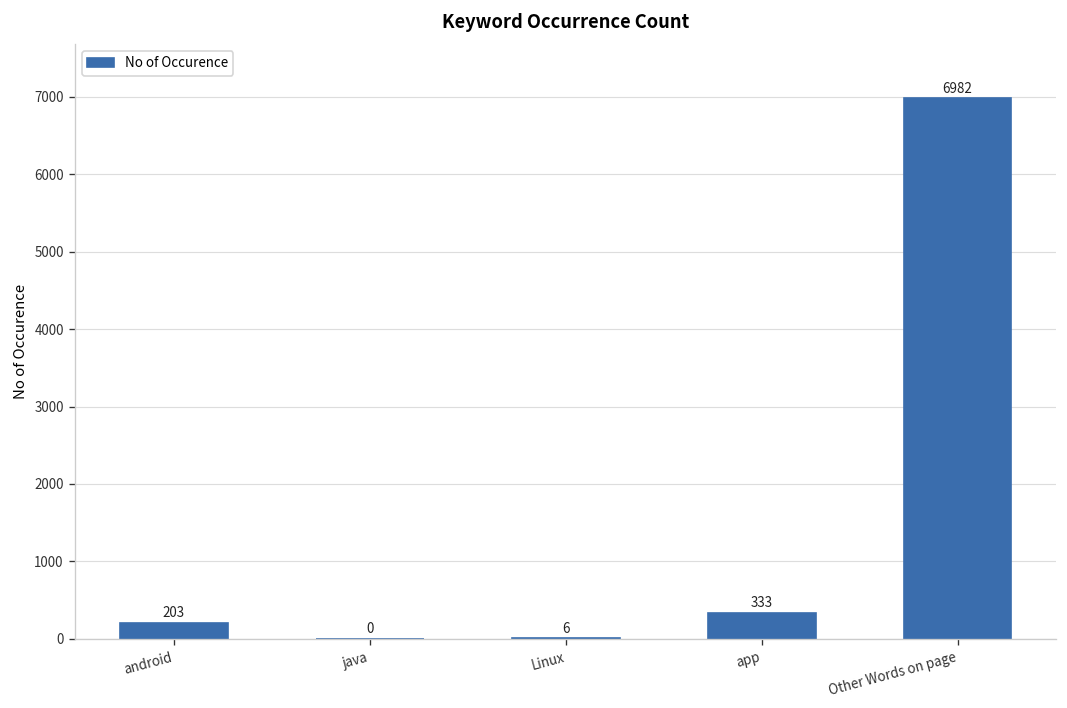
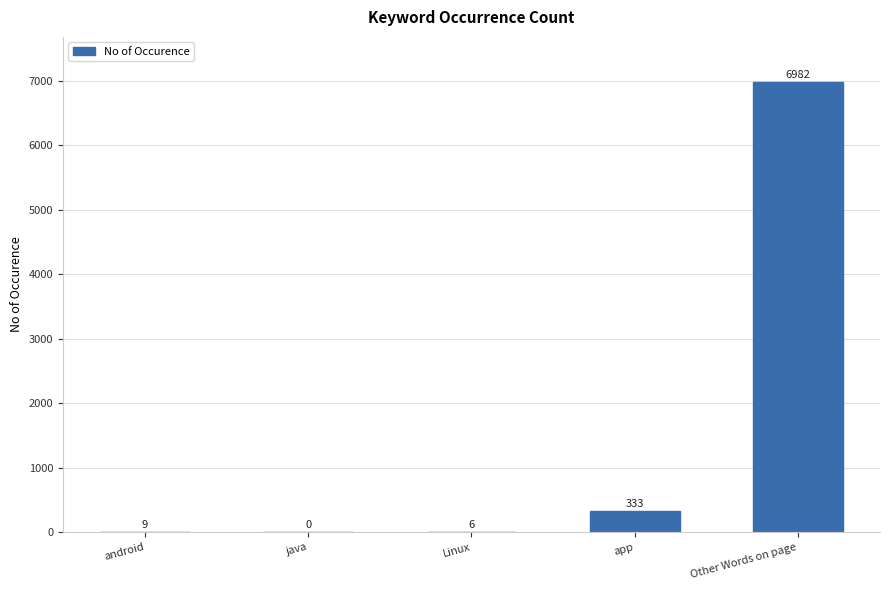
android: 203 -> 9
